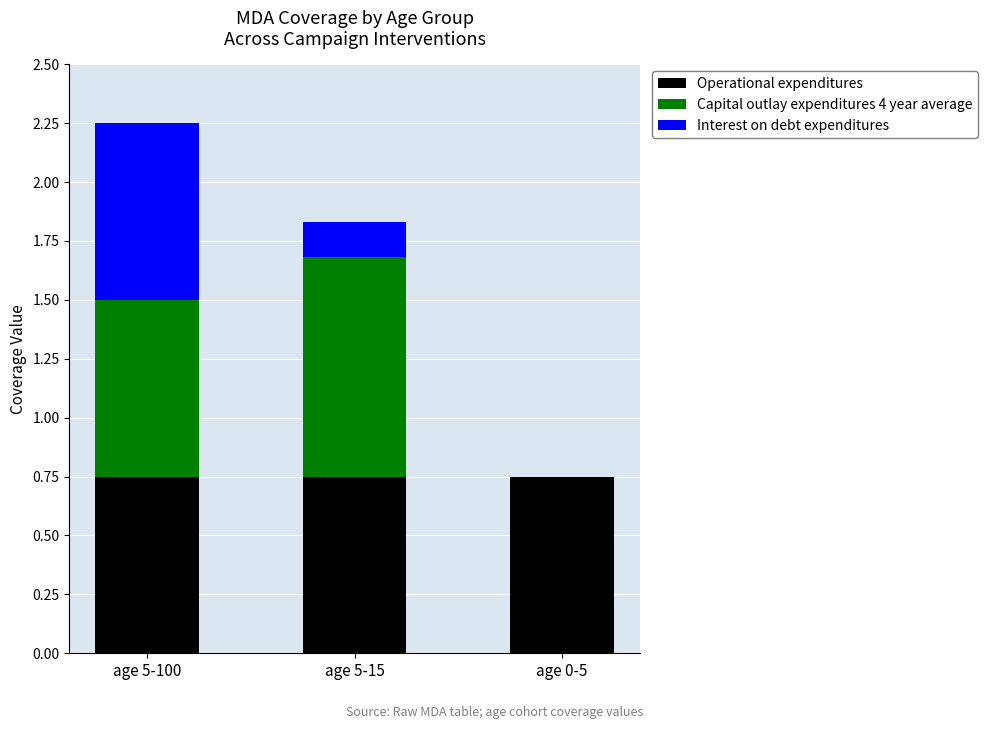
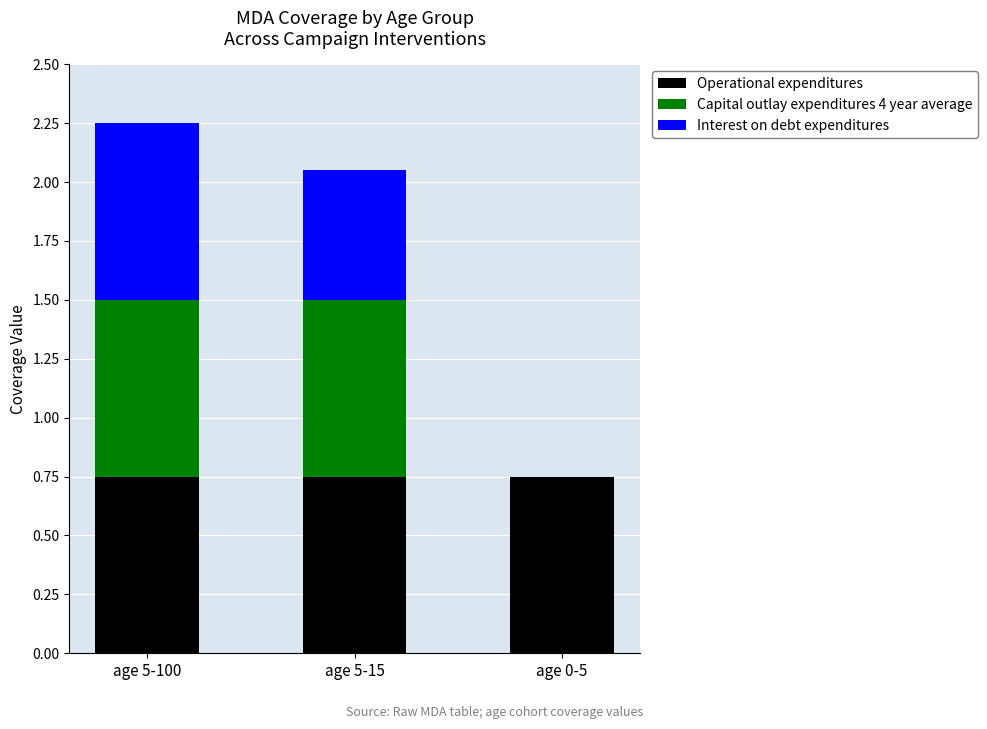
Capital outlay expenditures 4 year average, age 5-15: 0.93 -> 0.75
Interest on debt expenditures, age 5-15: 0.15 -> 0.55
